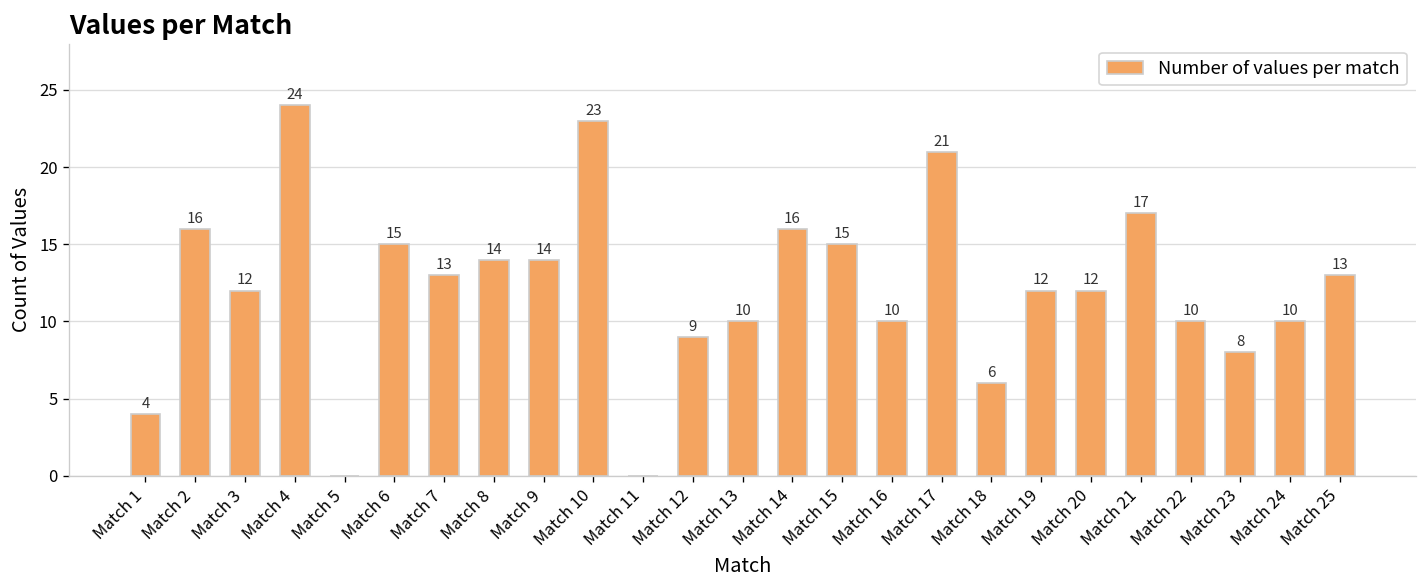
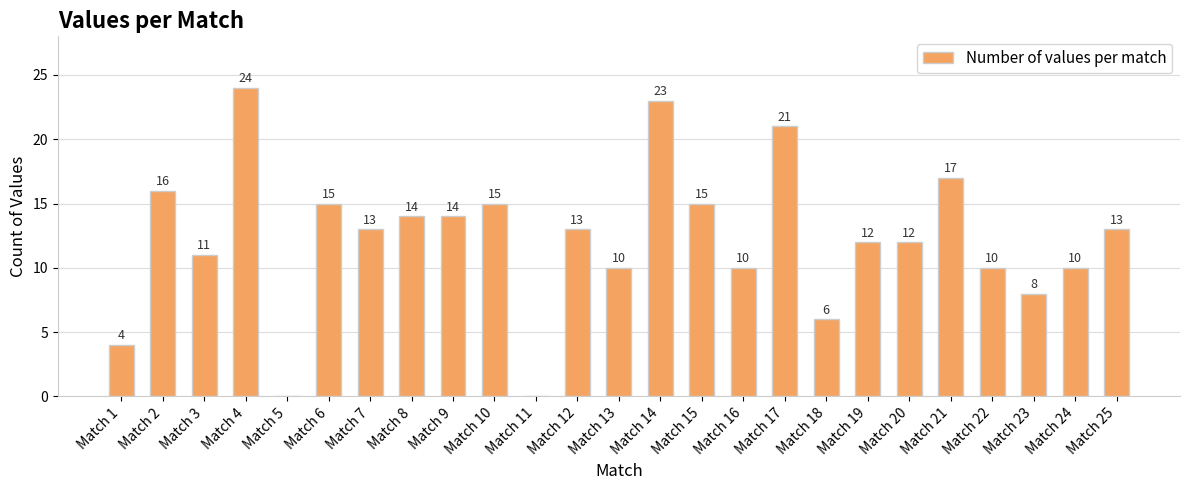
Match 3: 12 -> 11
Match 10: 23 -> 15
Match 12: 9 -> 13
Match 14: 16 -> 23
